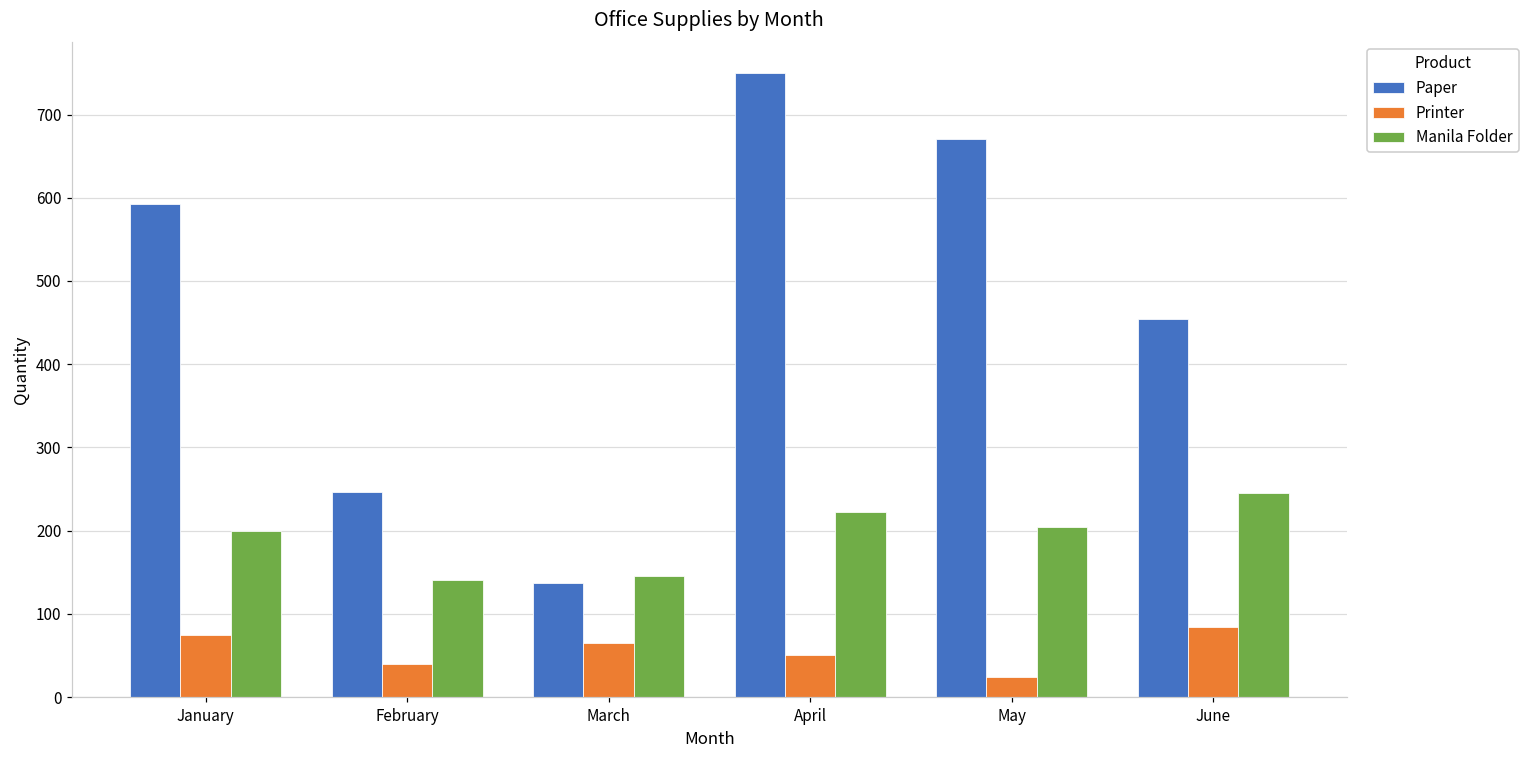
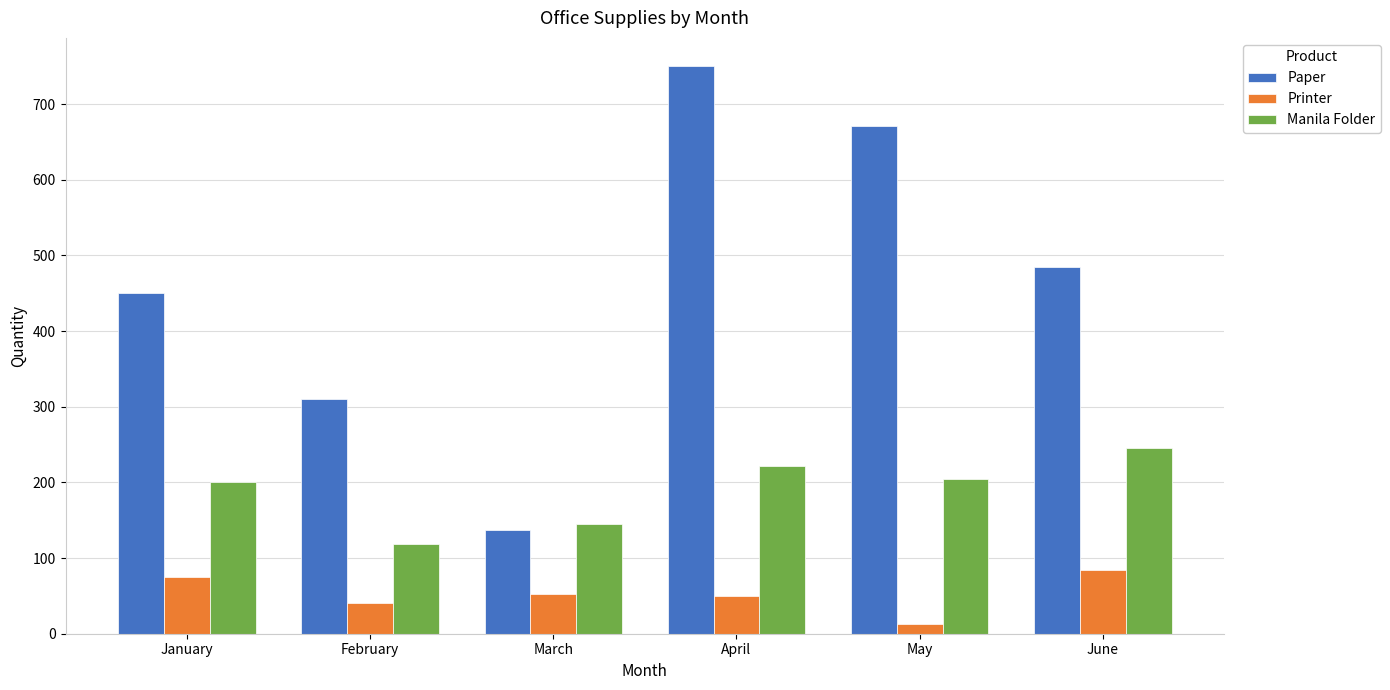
Paper, January: 590 -> 450
Paper, February: 250 -> 310
Manila Folder, February: 140 -> 120
Printer, March: 70 -> 50
Printer, May: 20 -> 10
Paper, June: 450 -> 490
